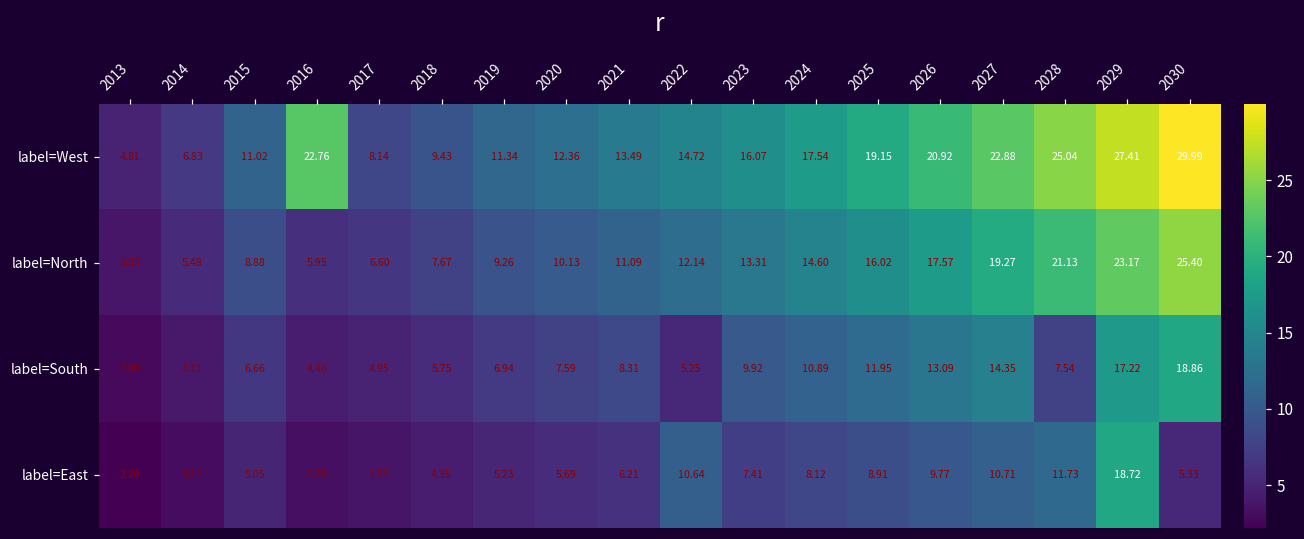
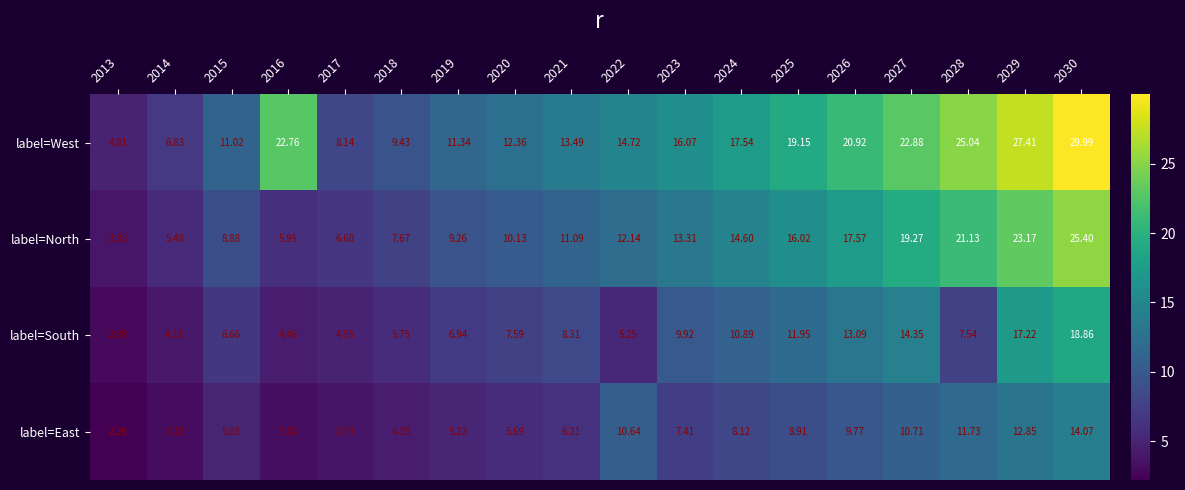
label=East, 2029: 18.72 -> 12.85
label=East, 2030: 5.33 -> 14.07
